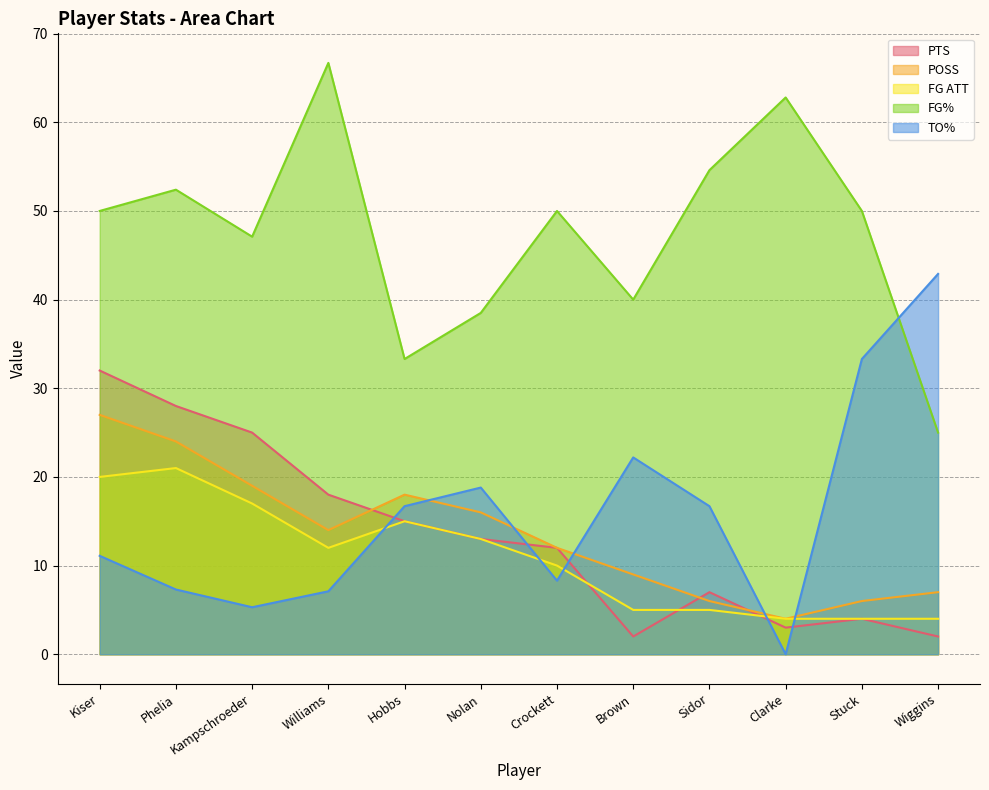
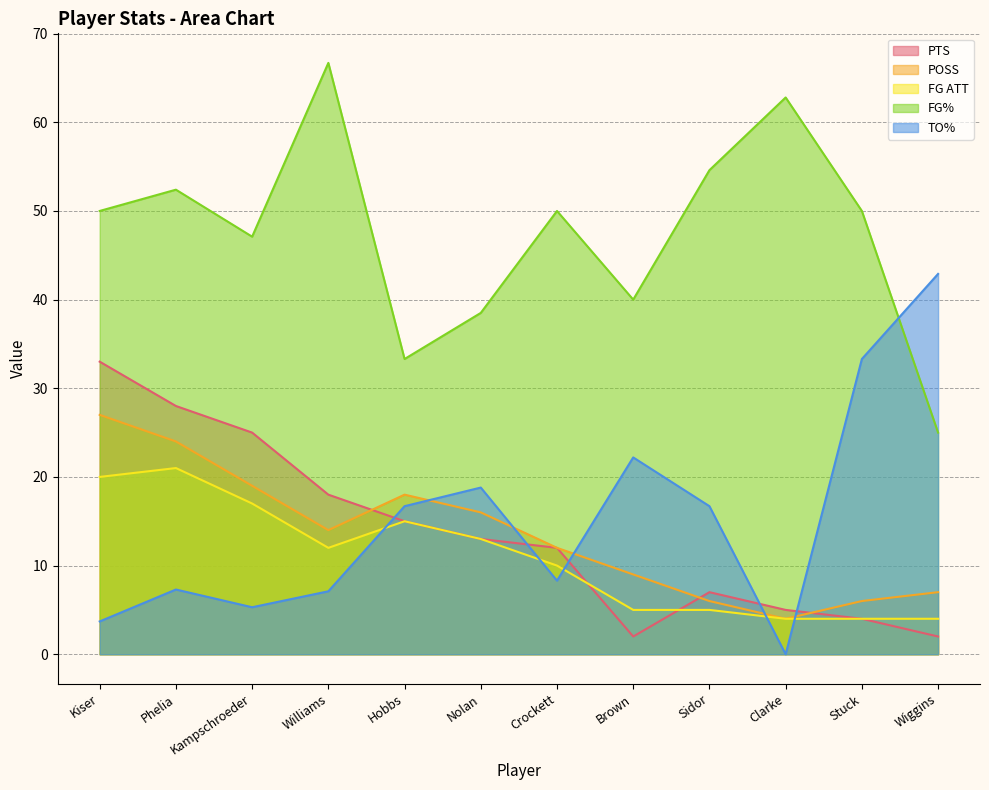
PTS, Kiser: 32 -> 33
TO%, Kiser: 11 -> 4
PTS, Clarke: 3 -> 5
